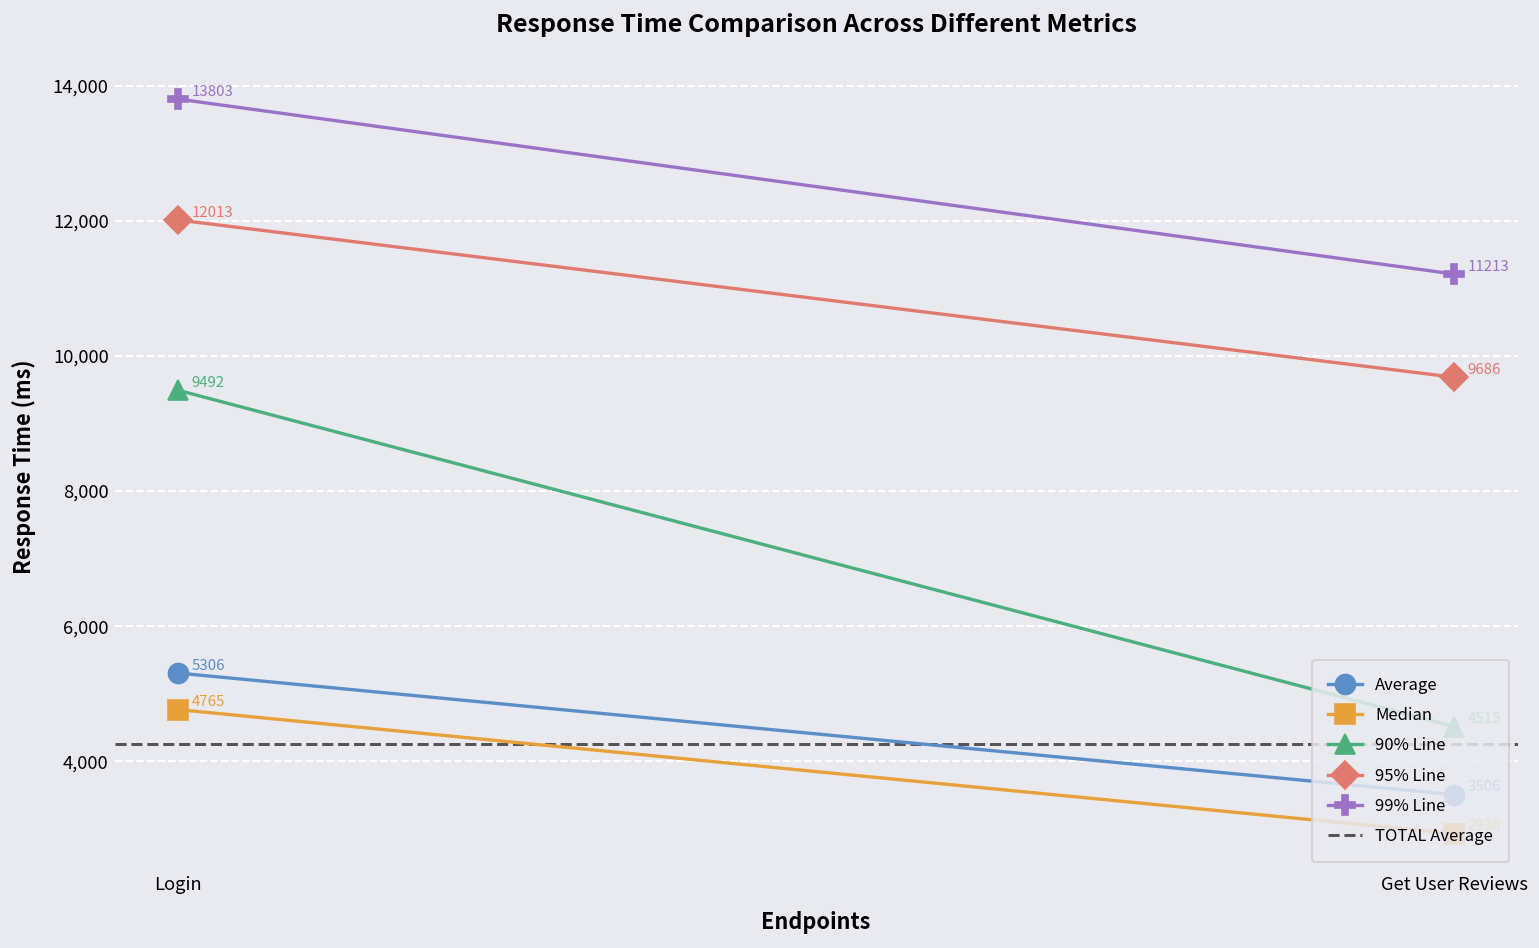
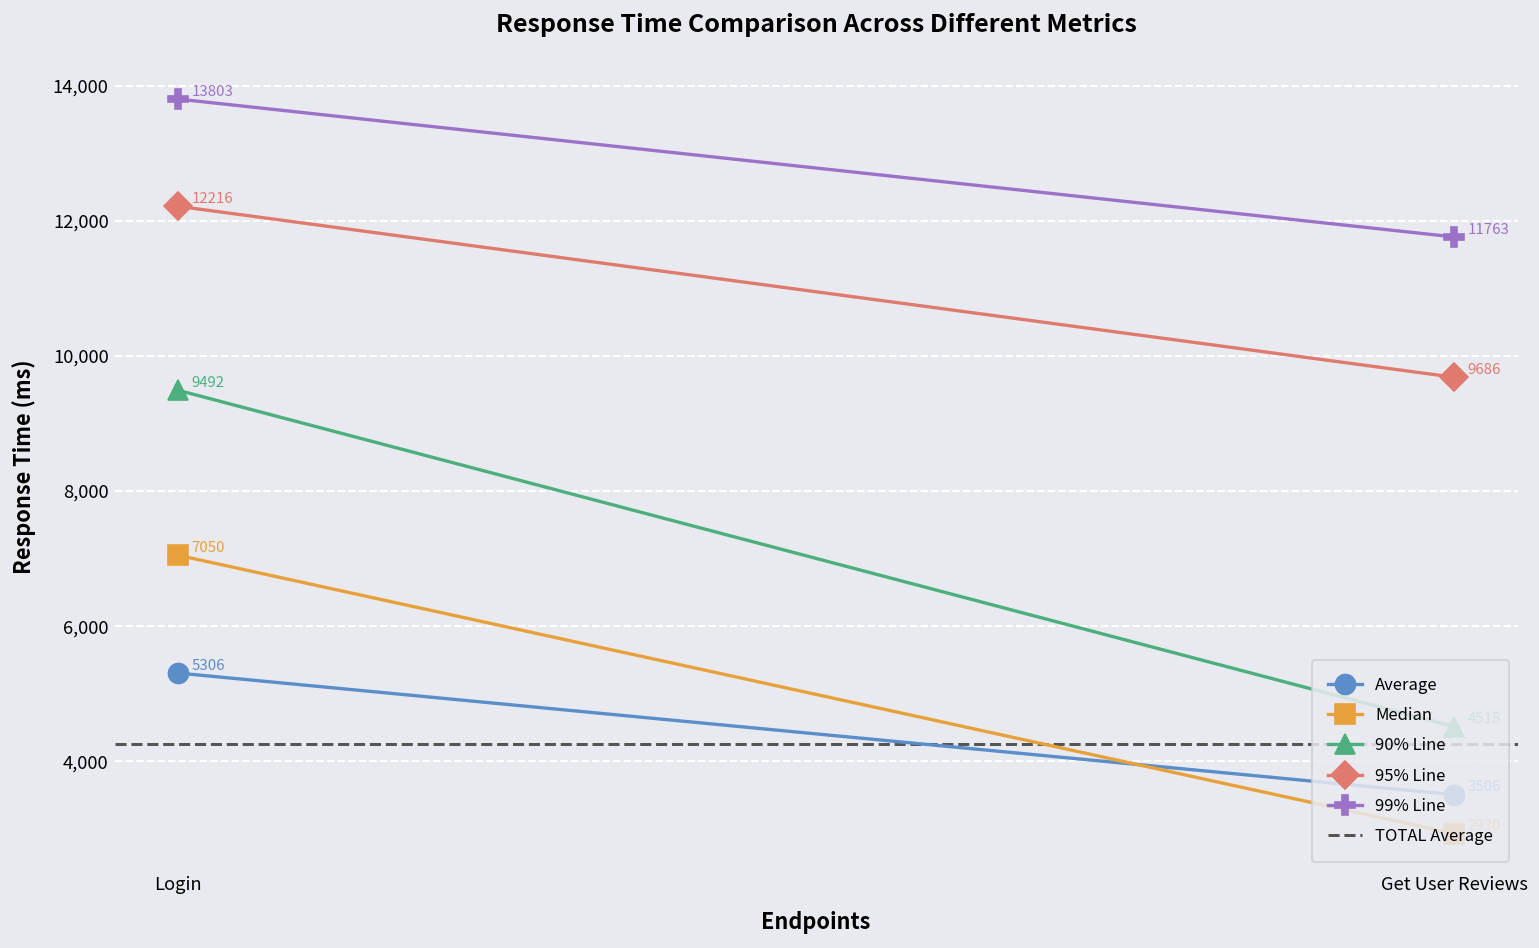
Median, Login: 4765 -> 7050
95% Line, Login: 12013 -> 12216
99% Line, Get User Reviews: 11213 -> 11763
